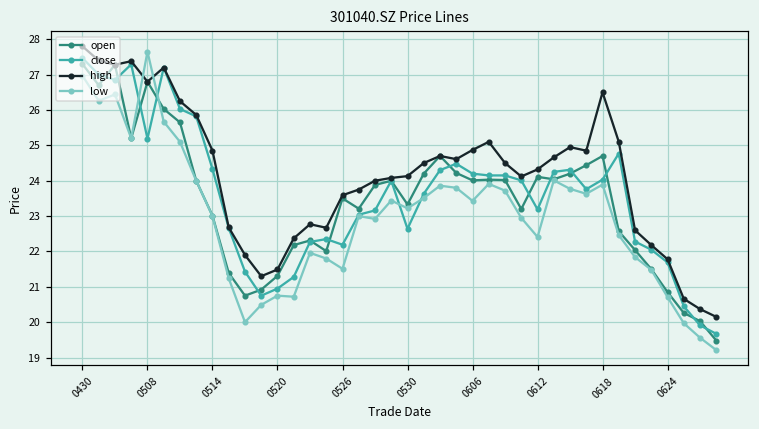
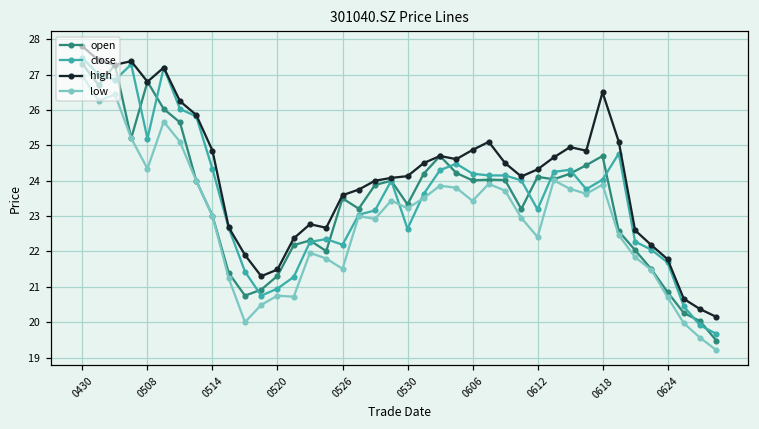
low, 0508: 27.7 -> 24.3
